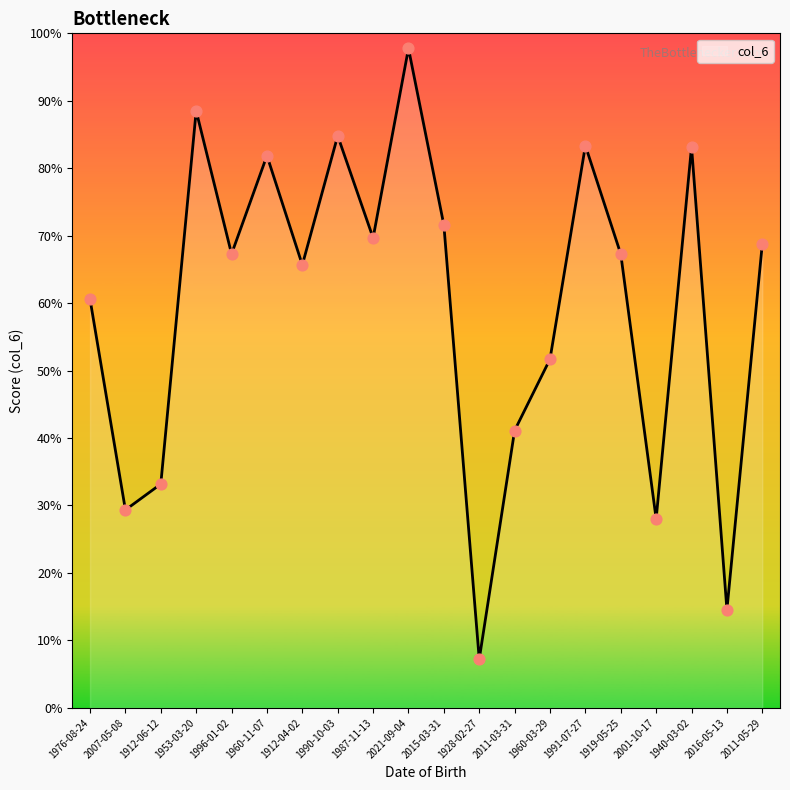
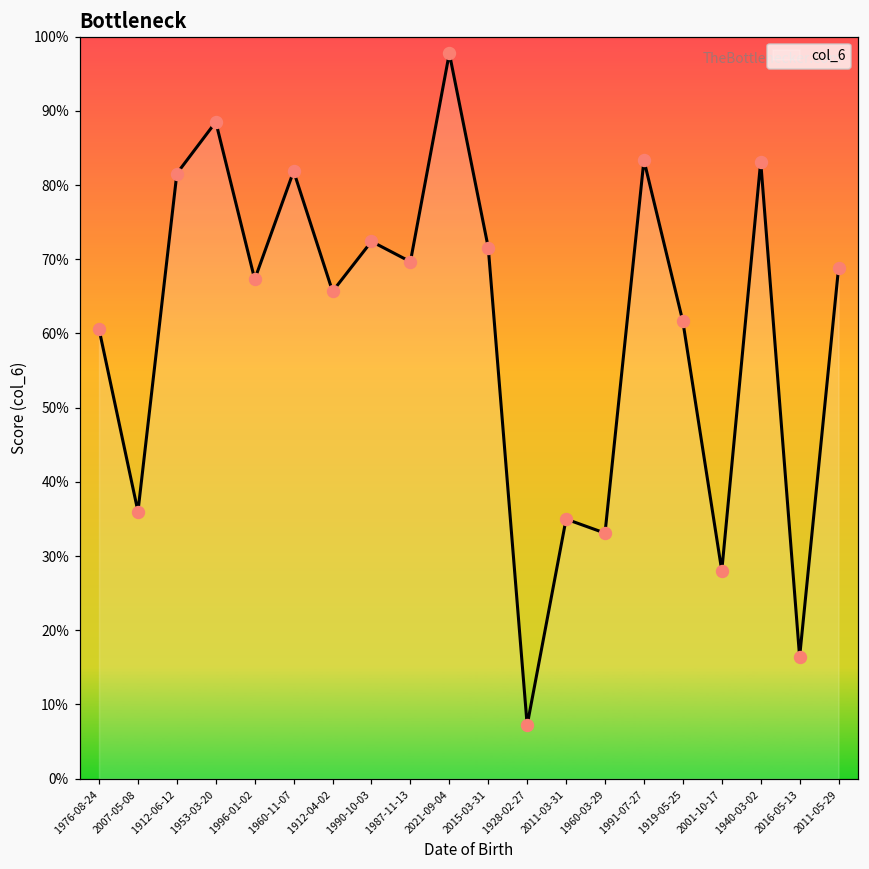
2007-05-08: 29% -> 36%
1912-06-12: 33% -> 82%
1990-10-03: 85% -> 72%
2011-03-31: 41% -> 35%
1960-03-29: 52% -> 33%
1919-05-25: 67% -> 62%
2016-05-13: 15% -> 16%
